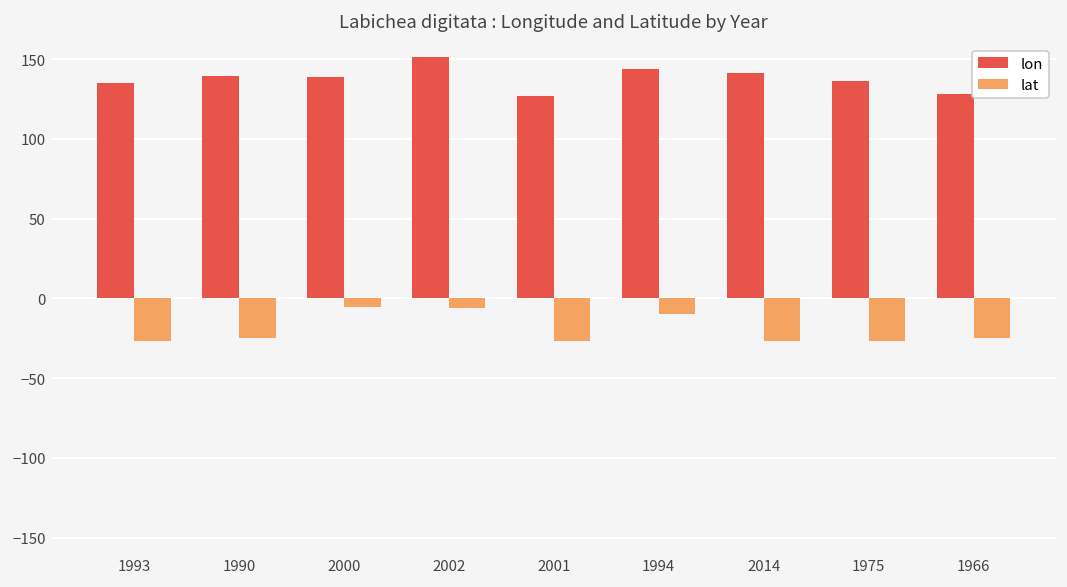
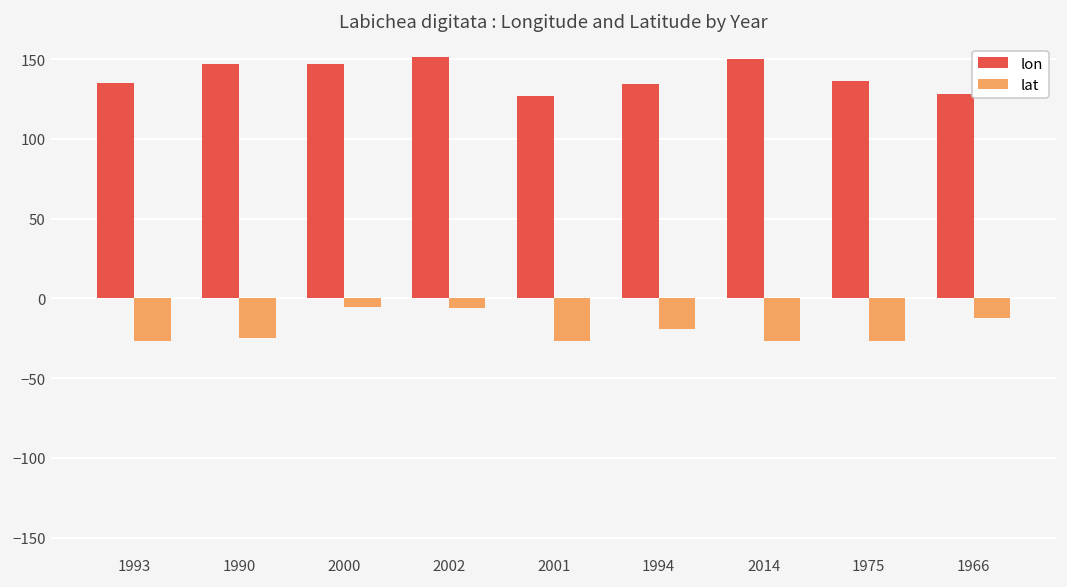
lon, 1990: 140 -> 147
lon, 2000: 139 -> 147
lon, 1994: 144 -> 134
lat, 1994: -10 -> -19
lon, 2014: 141 -> 150
lat, 1966: -25 -> -12
